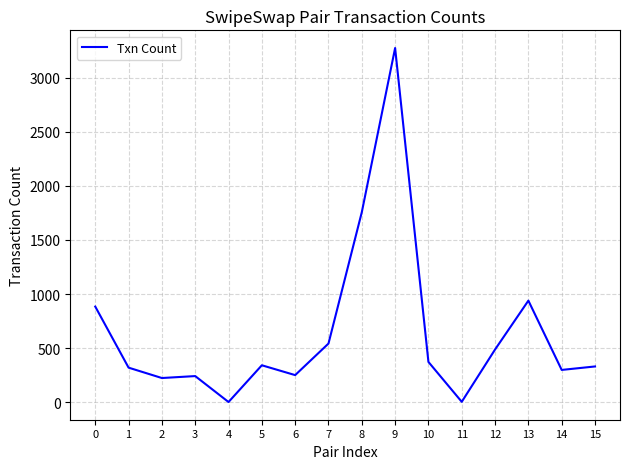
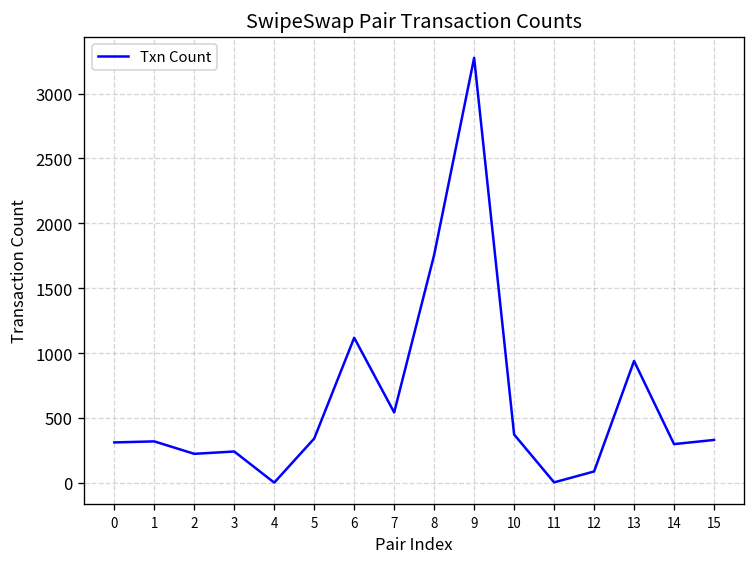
0: 880 -> 310
6: 250 -> 1120
12: 490 -> 90
